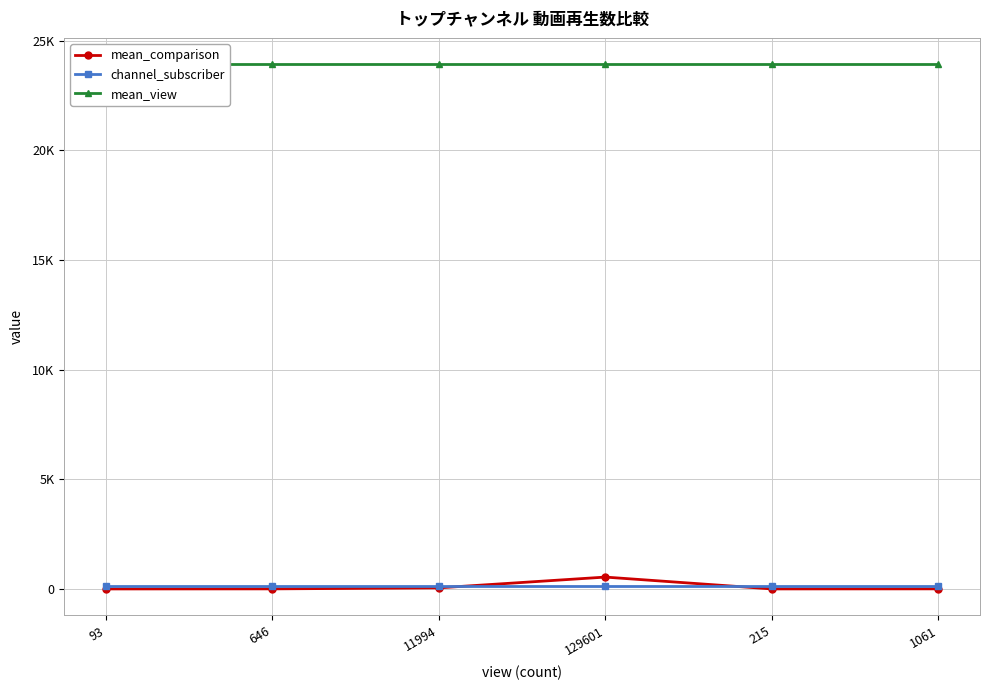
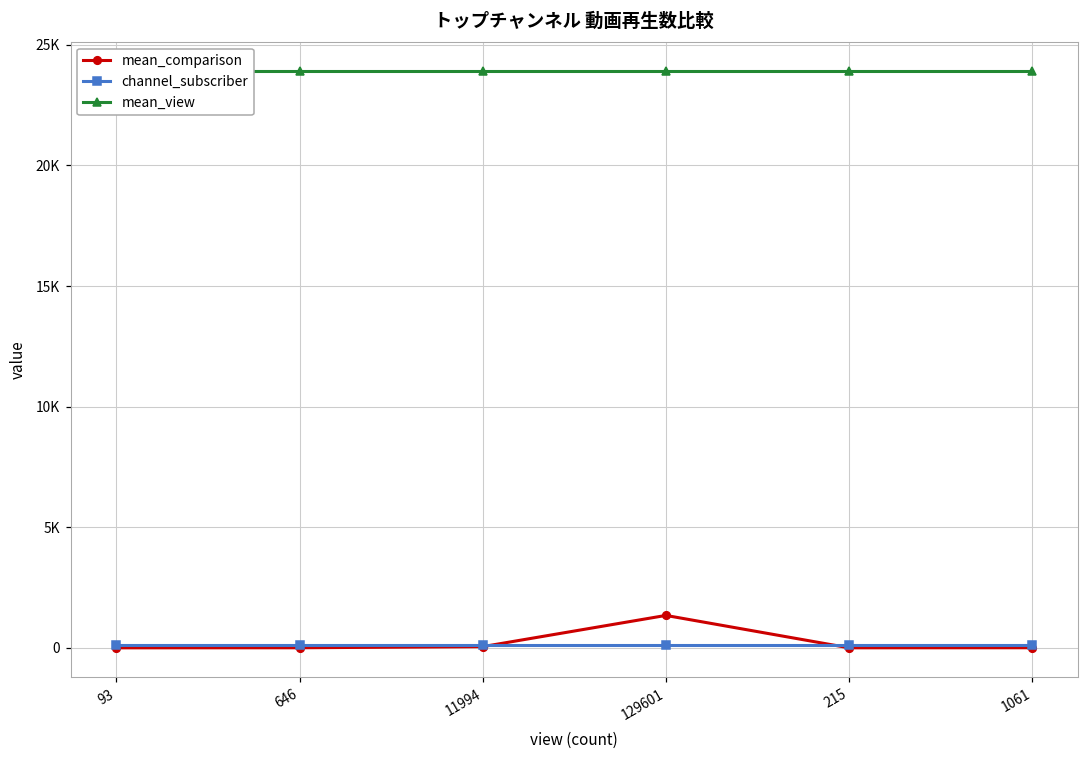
mean_comparison, 129601: 500 -> 1300
